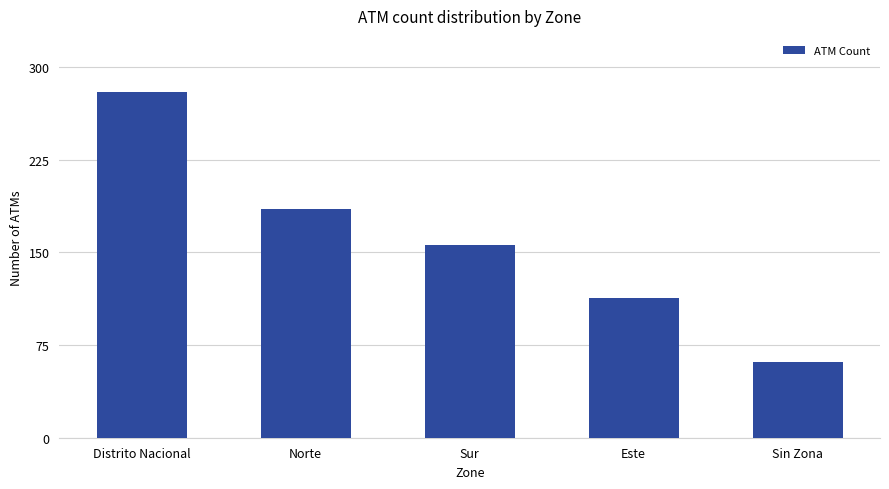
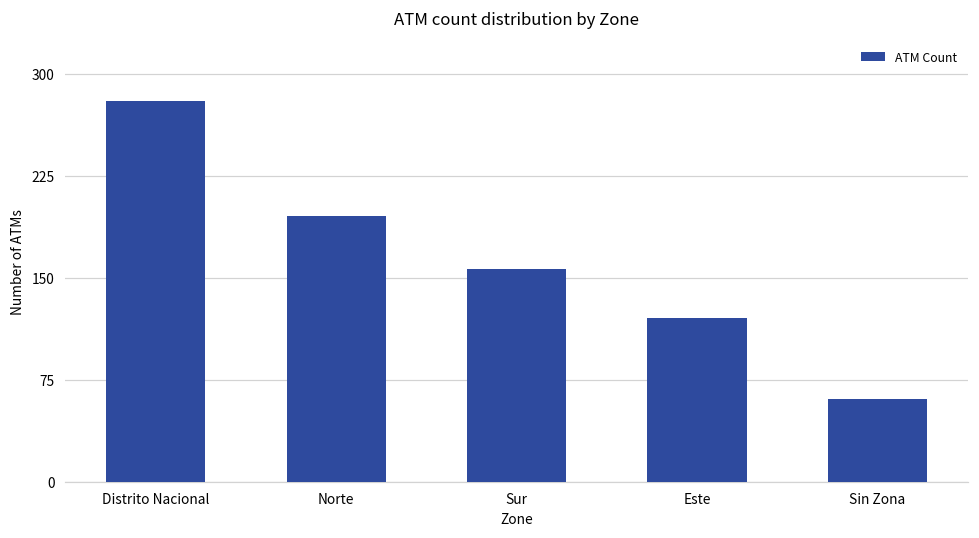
Norte: 185 -> 195
Este: 113 -> 120
